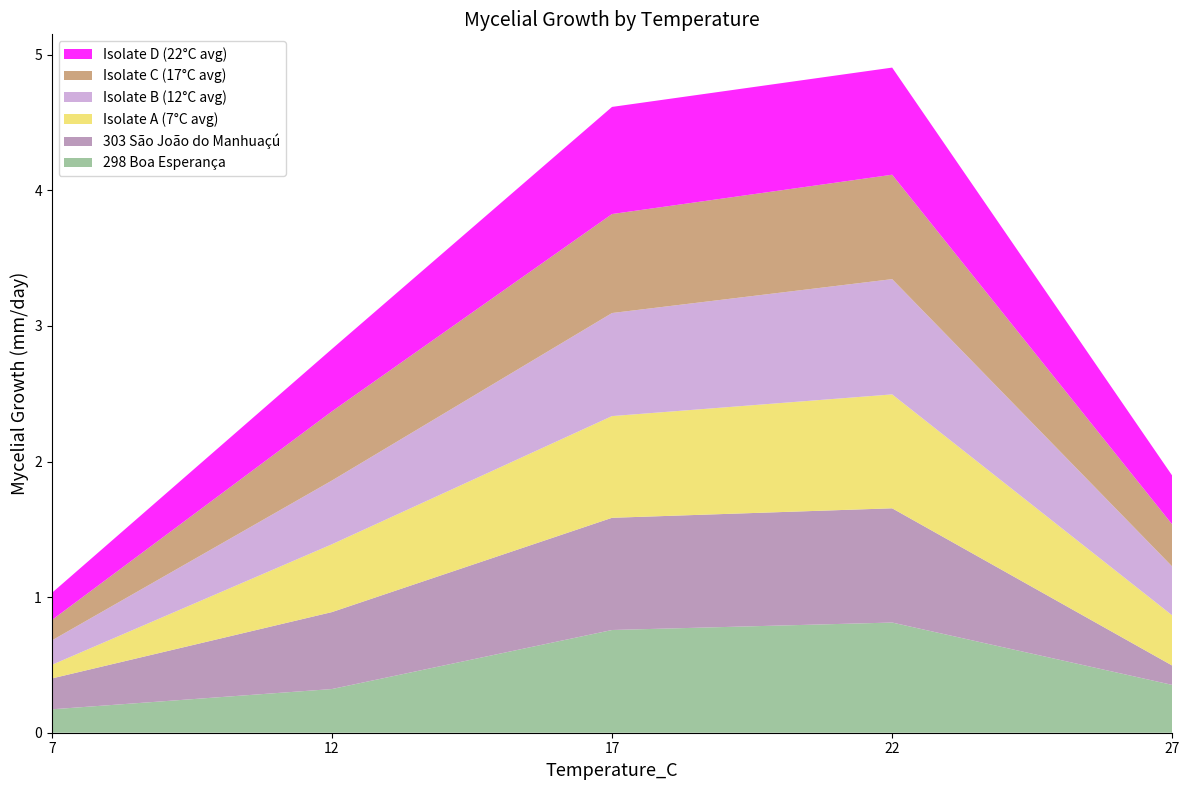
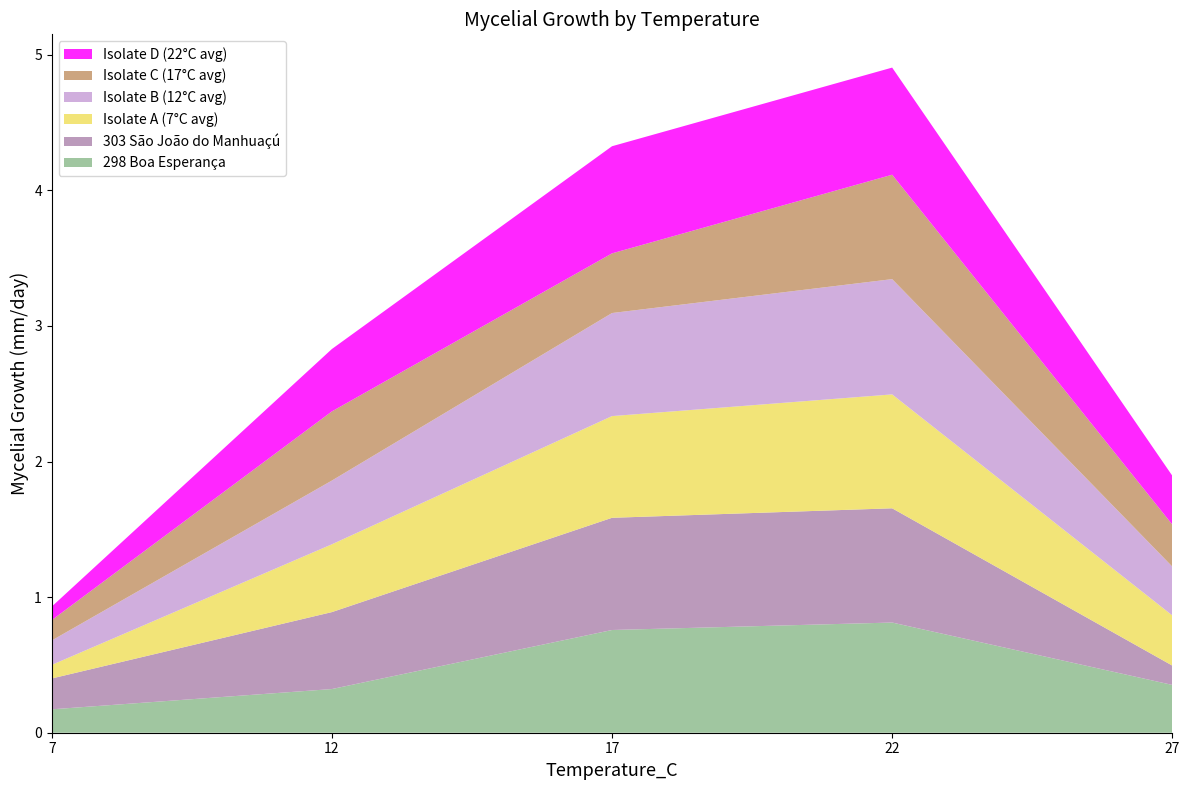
Isolate D (22°C avg), 7: 0.2 -> 0.1
Isolate C (17°C avg), 17: 0.73 -> 0.44
